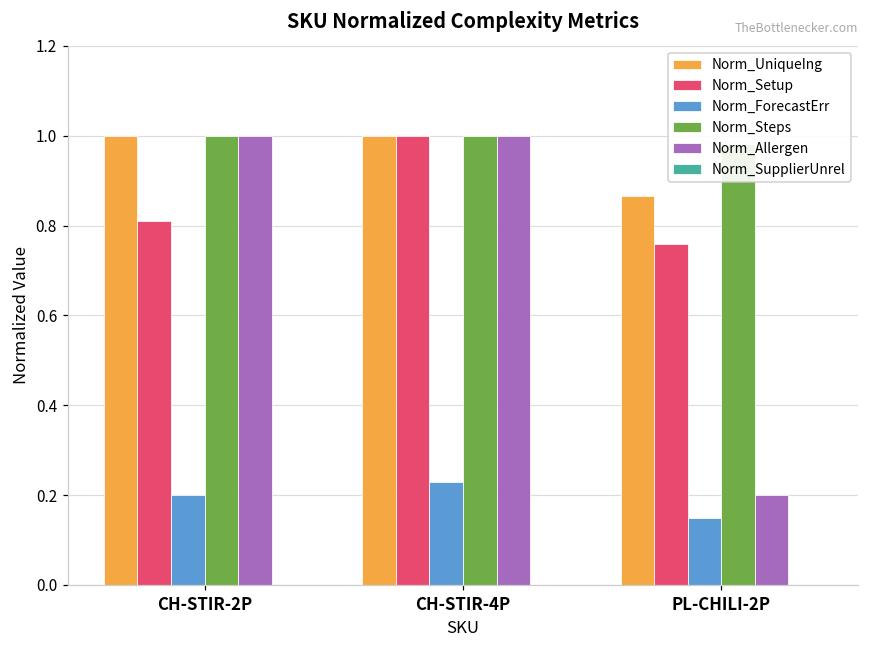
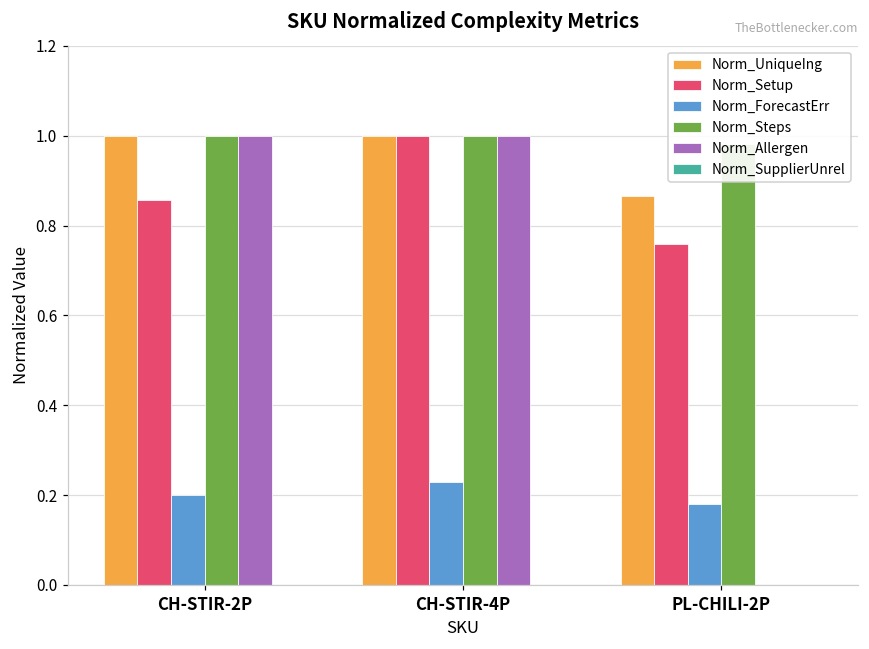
Norm_Setup, CH-STIR-2P: 0.81 -> 0.86
Norm_ForecastErr, PL-CHILI-2P: 0.15 -> 0.18
Norm_Allergen, PL-CHILI-2P: 0.2 -> 0.0
